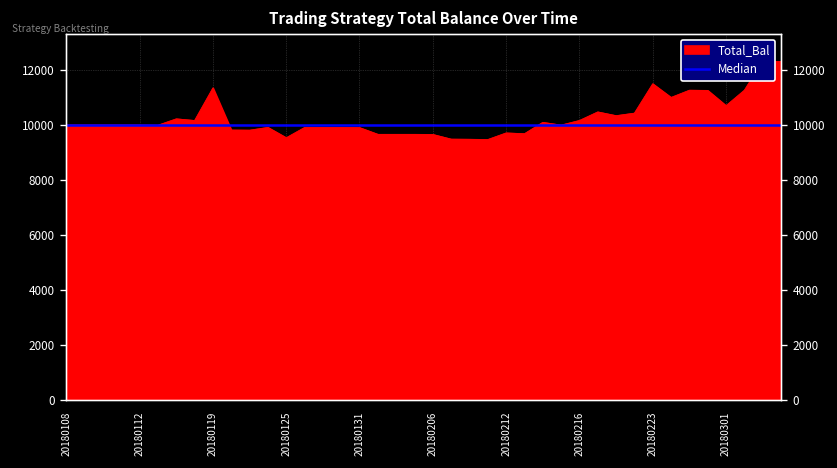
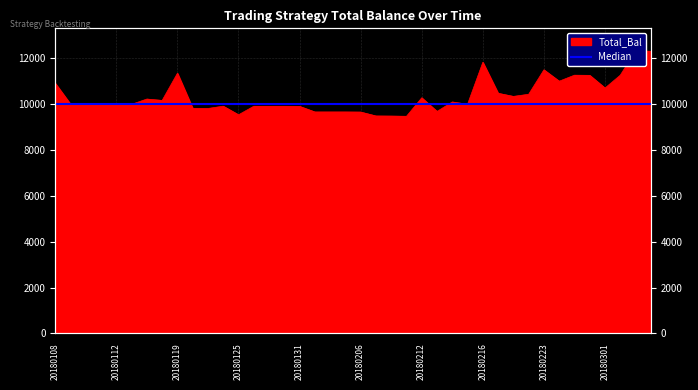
20180108: 10000 -> 10900
20180212: 9700 -> 10300
20180216: 10200 -> 11800
